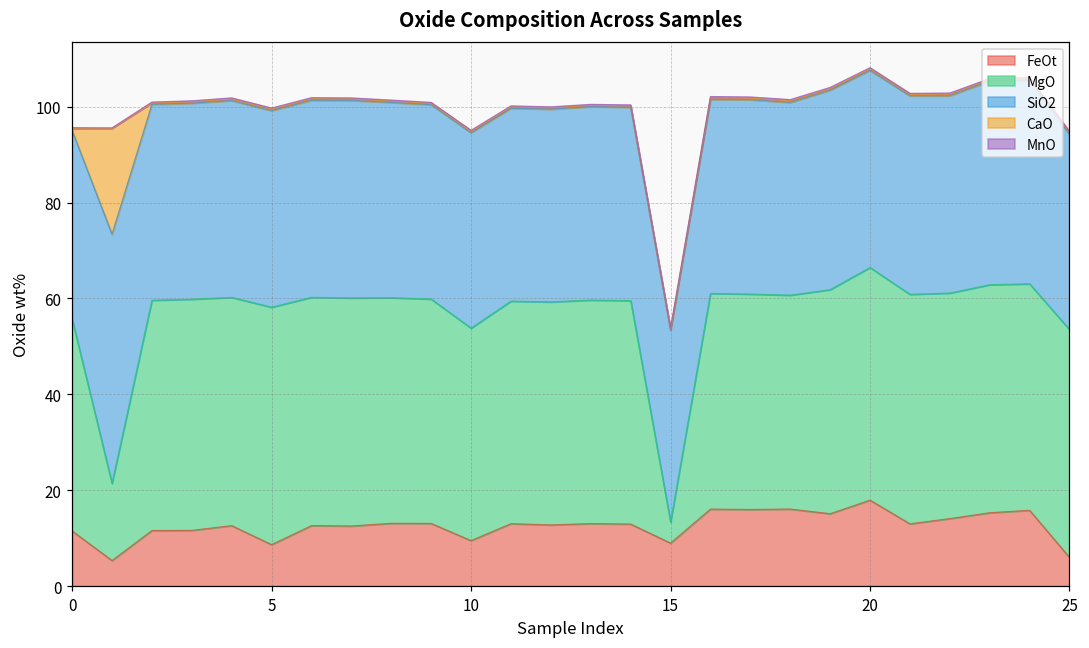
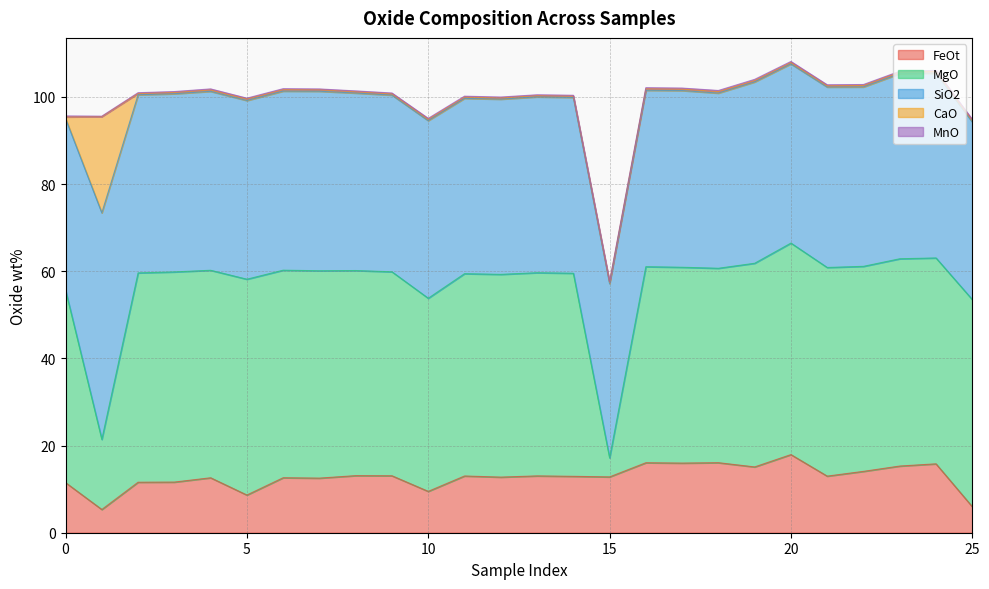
FeOt, 15: 9 -> 13
